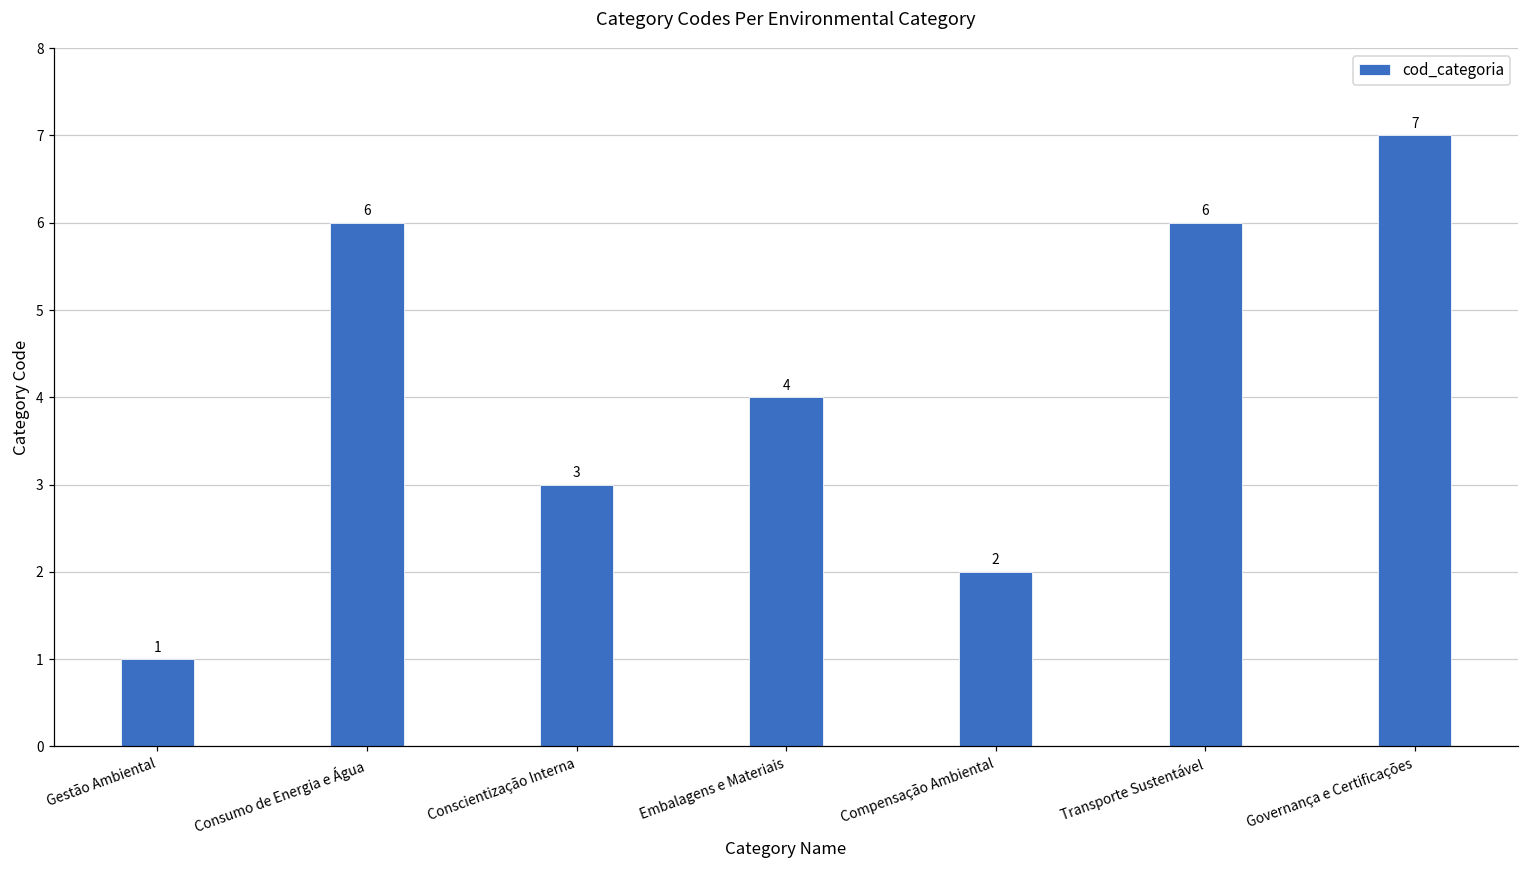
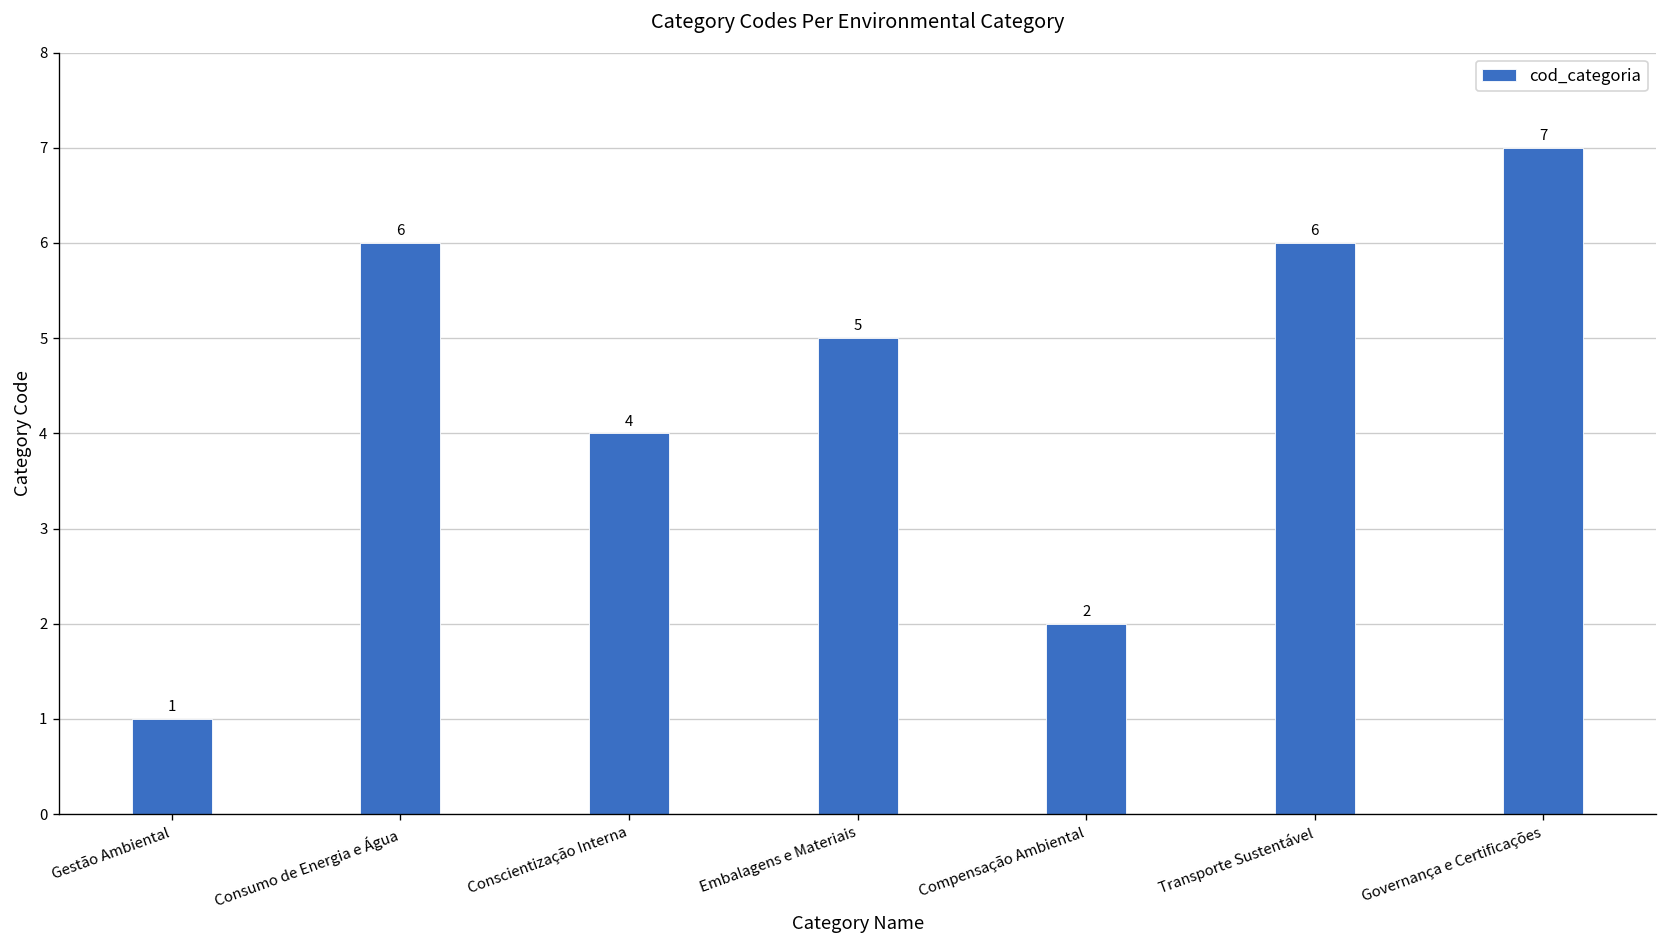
Conscientização Interna: 3 -> 4
Embalagens e Materiais: 4 -> 5
